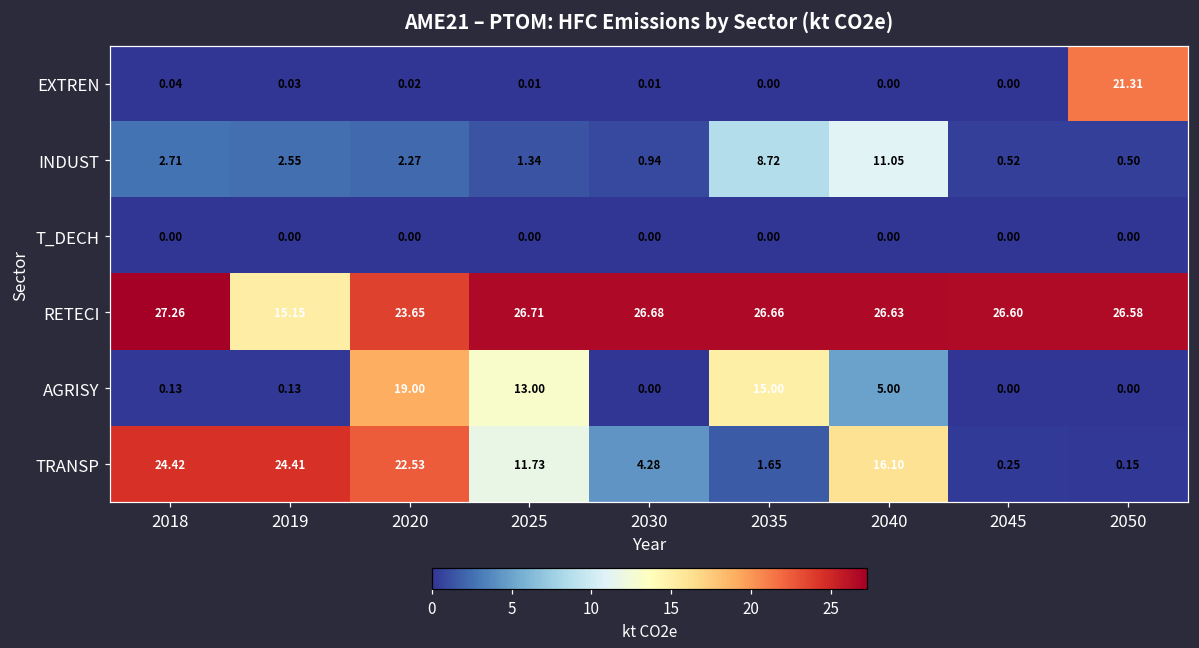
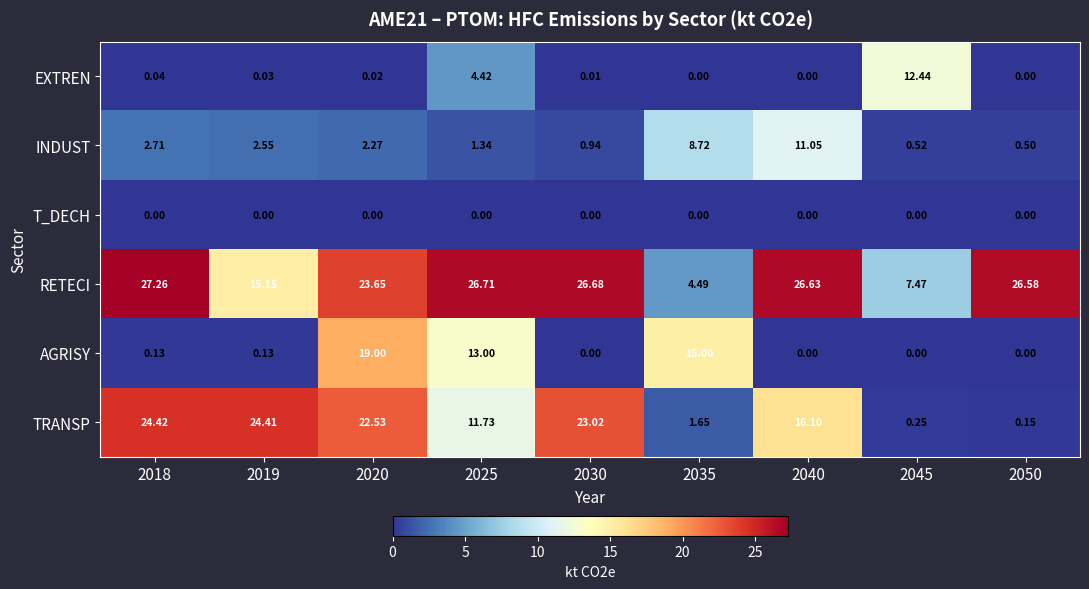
EXTREN, 2025: 0.01 -> 4.42
EXTREN, 2045: 0.00 -> 12.44
EXTREN, 2050: 21.31 -> 0.00
RETECI, 2035: 26.66 -> 4.49
RETECI, 2045: 26.60 -> 7.47
AGRISY, 2040: 5.00 -> 0.00
TRANSP, 2030: 4.28 -> 23.02
